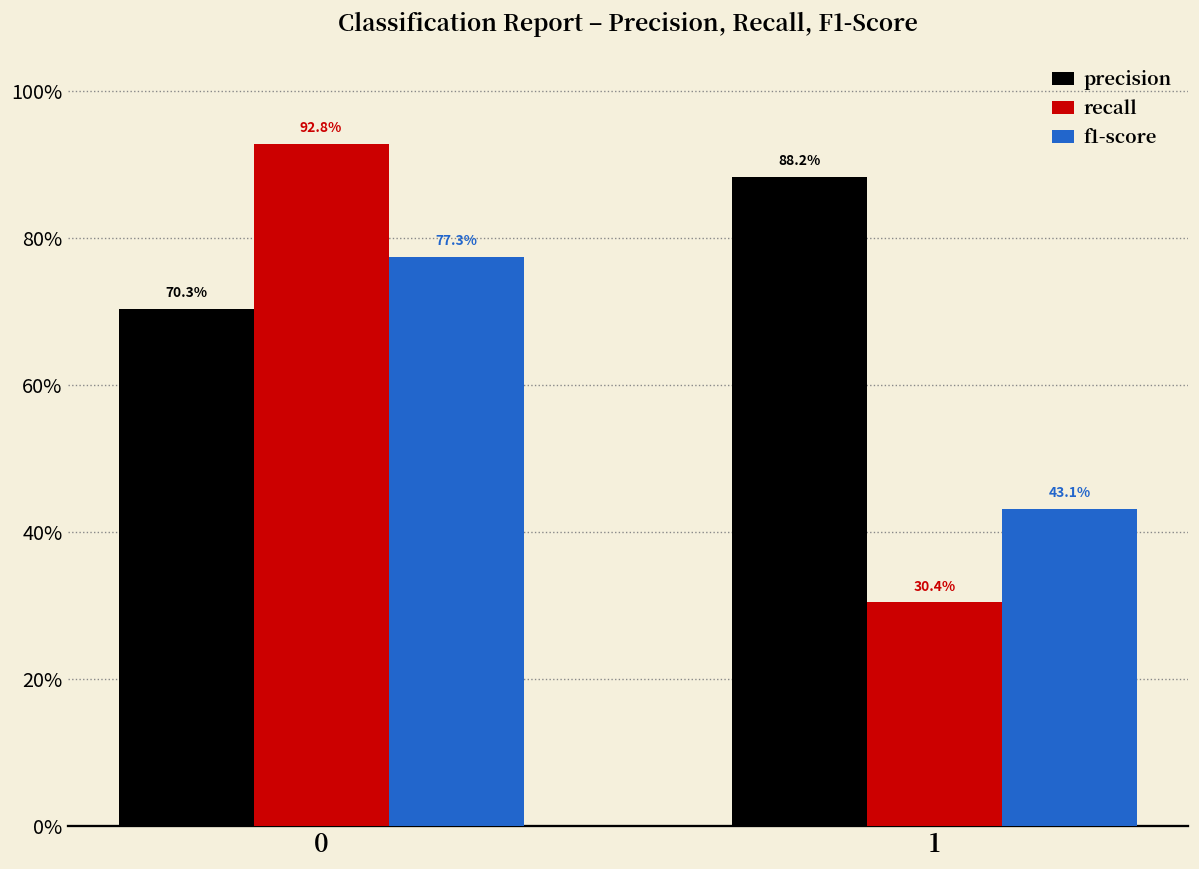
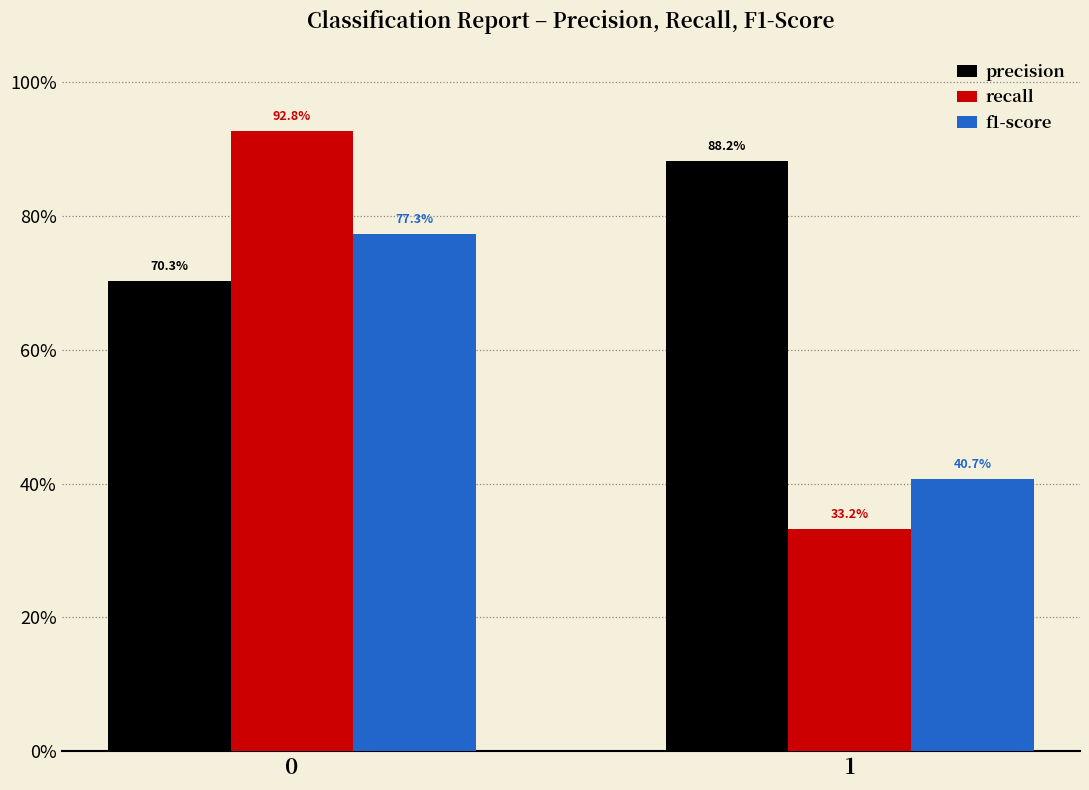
recall, 1: 30.4% -> 33.2%
f1-score, 1: 43.1% -> 40.7%
